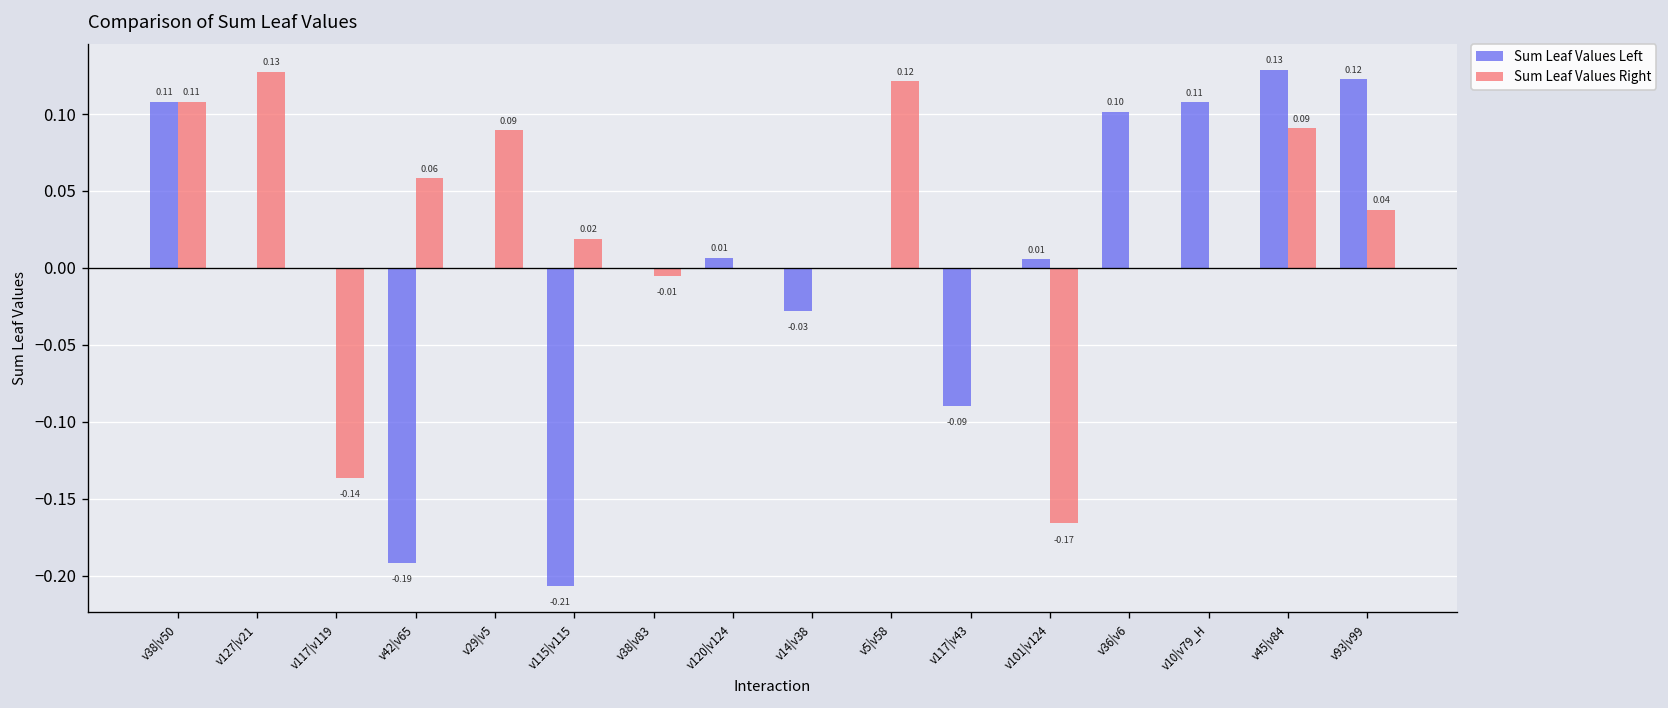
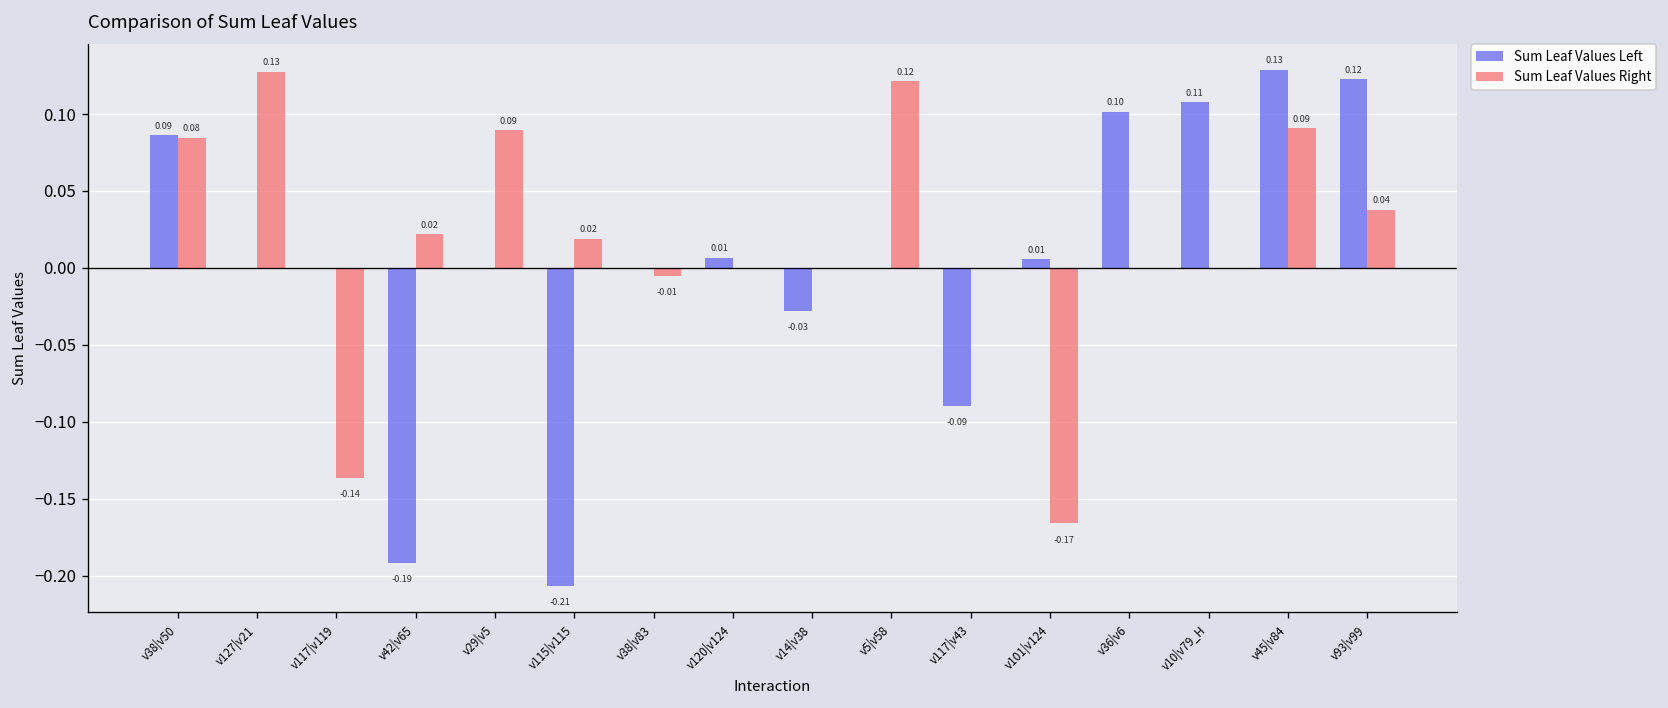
Sum Leaf Values Left, v38|v50: 0.11 -> 0.09
Sum Leaf Values Right, v38|v50: 0.11 -> 0.08
Sum Leaf Values Right, v42|v65: 0.06 -> 0.02
